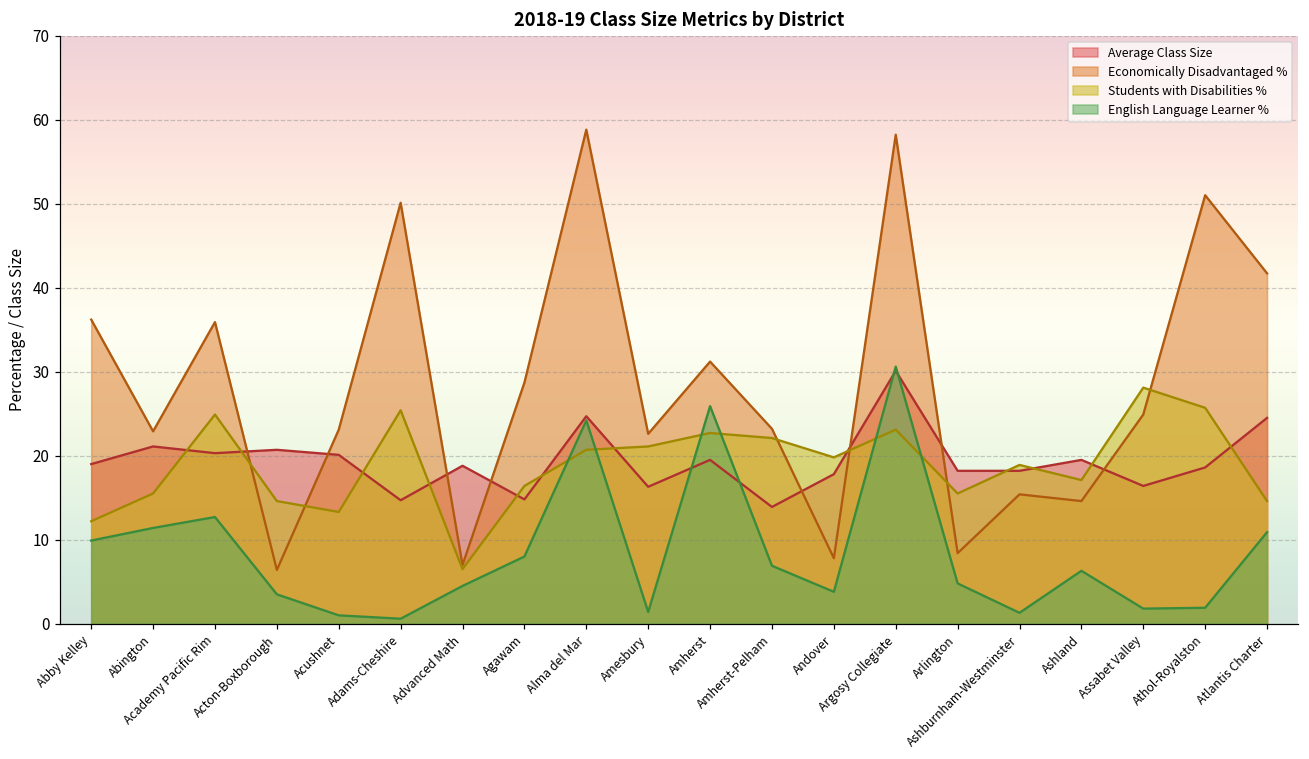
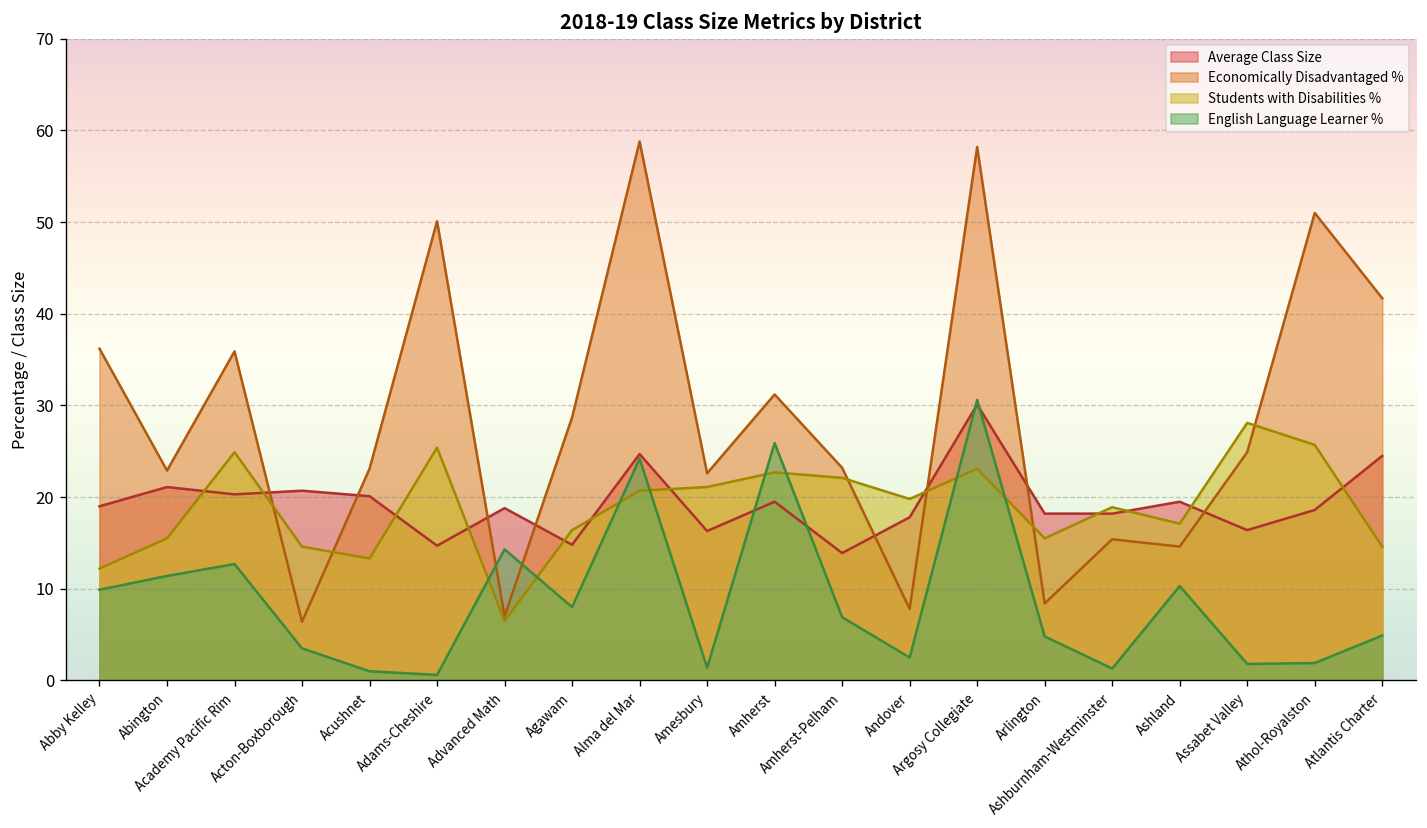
English Language Learner %, Advanced Math: 5 -> 14
English Language Learner %, Andover: 4 -> 3
English Language Learner %, Ashland: 6 -> 10
English Language Learner %, Atlantis Charter: 11 -> 5
